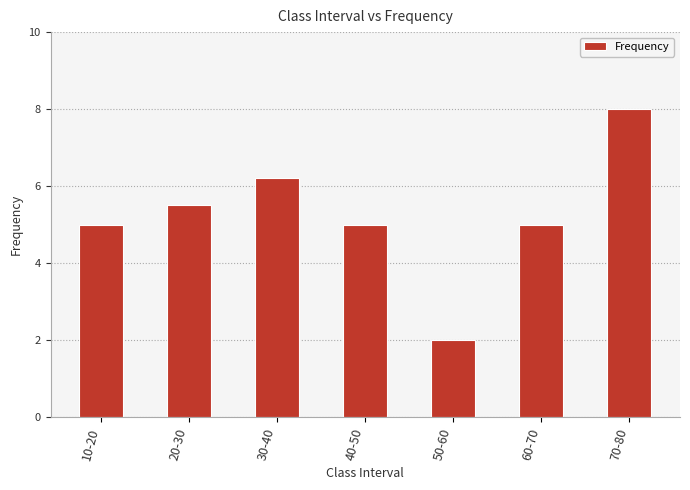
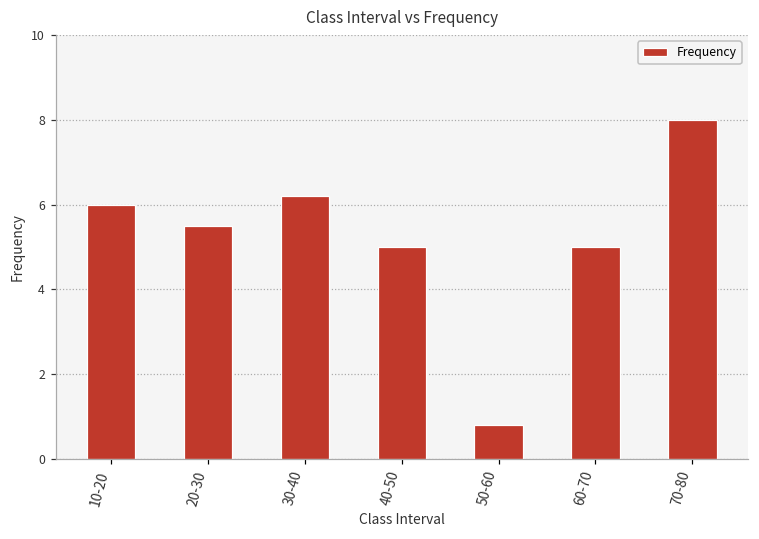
10-20: 5 -> 6
50-60: 2.0 -> 0.8
